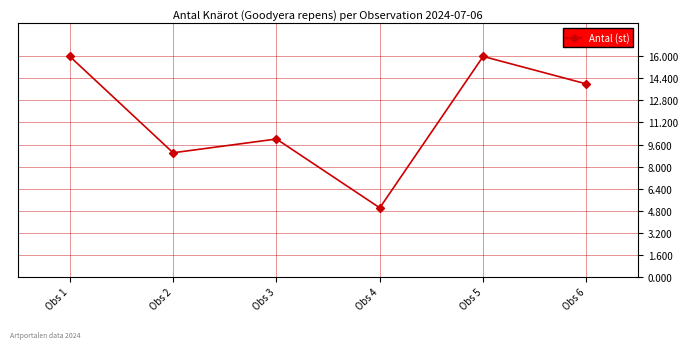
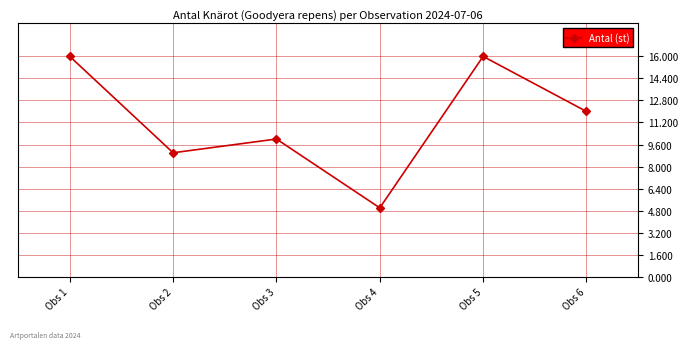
Obs 6: 14 -> 12
